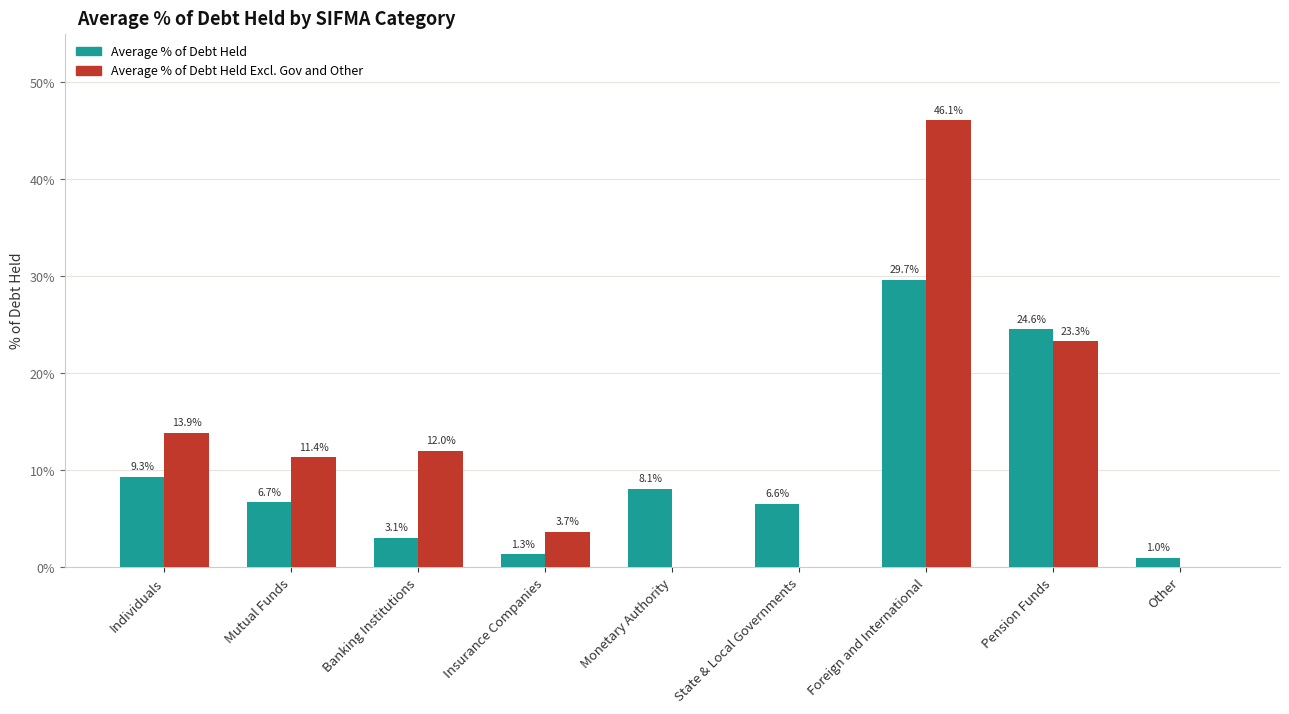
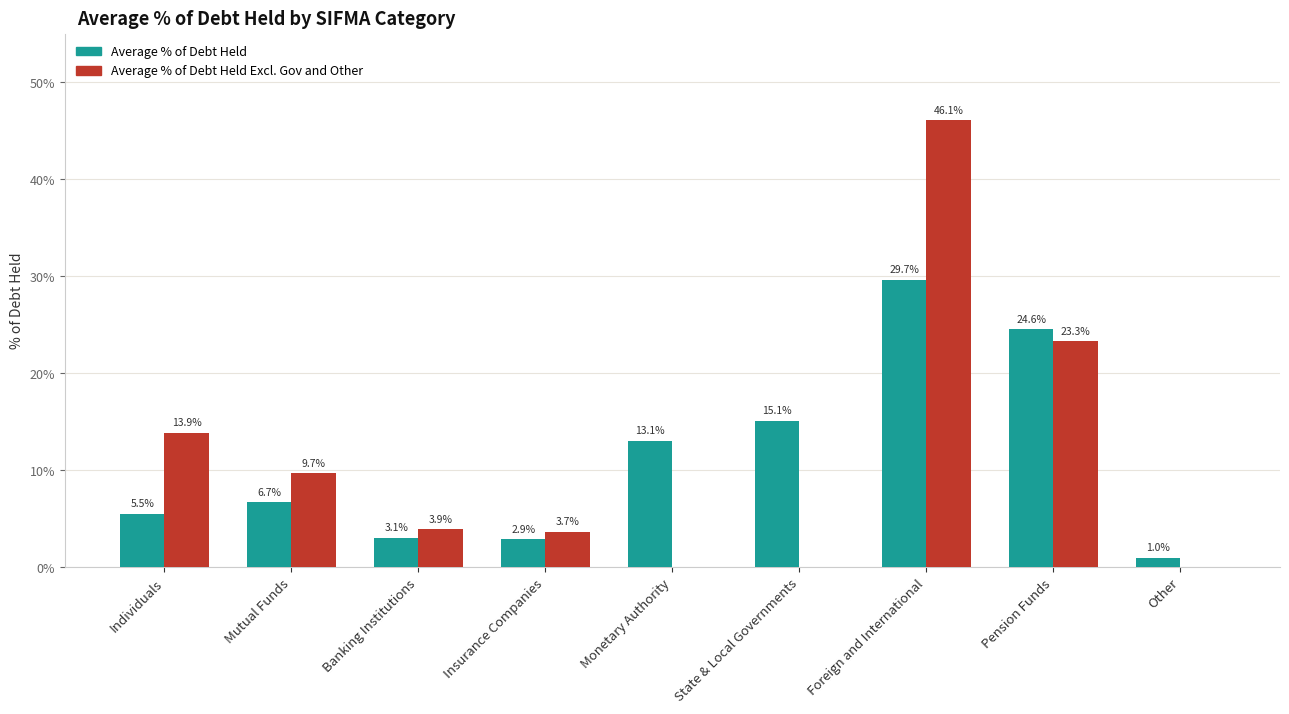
Average % of Debt Held, Individuals: 9.3% -> 5.5%
Average % of Debt Held Excl. Gov and Other, Mutual Funds: 11.4% -> 9.7%
Average % of Debt Held Excl. Gov and Other, Banking Institutions: 12.0% -> 3.9%
Average % of Debt Held, Insurance Companies: 1.3% -> 2.9%
Average % of Debt Held, Monetary Authority: 8.1% -> 13.1%
Average % of Debt Held, State & Local Governments: 6.6% -> 15.1%
